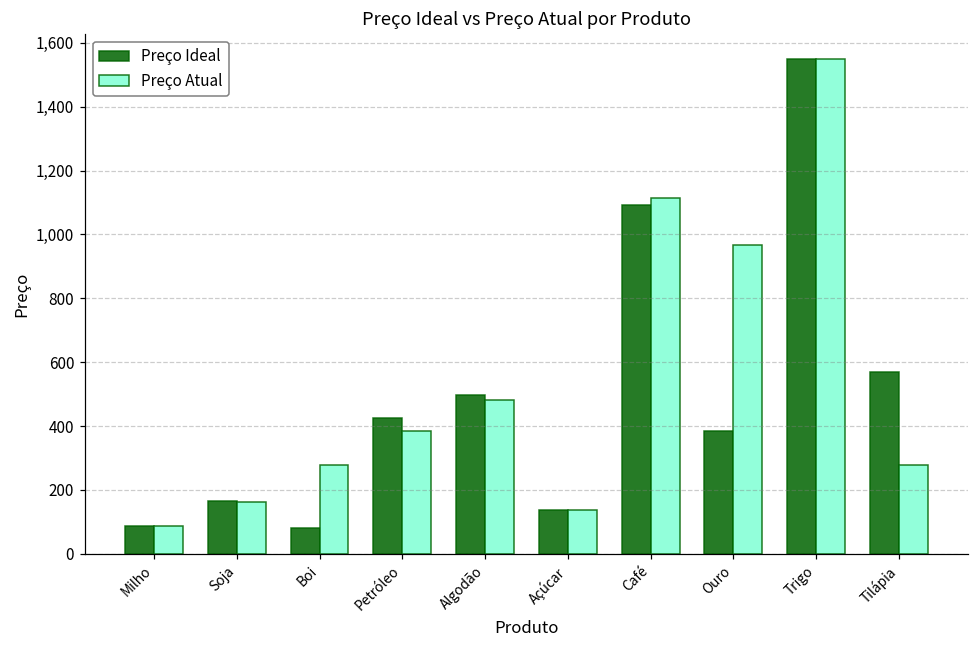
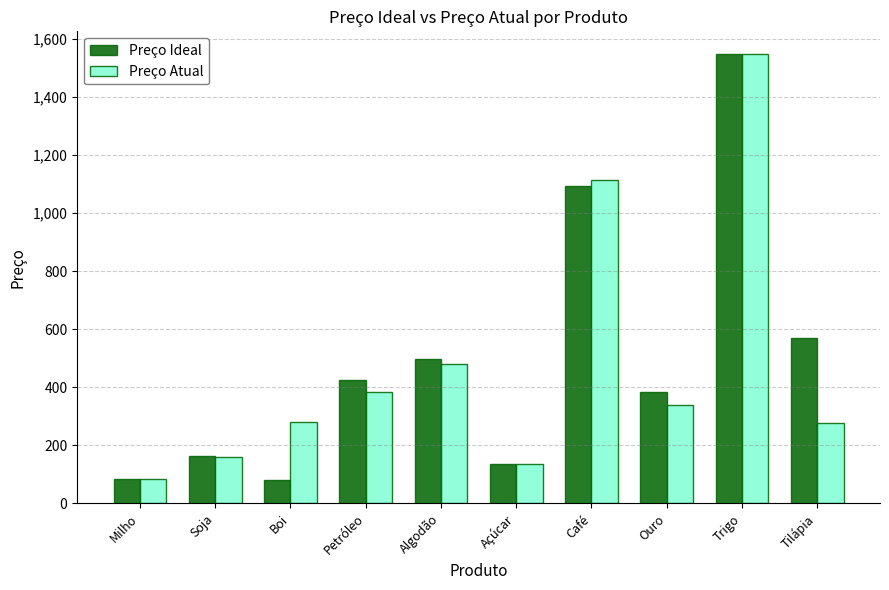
Preço Atual, Ouro: 970 -> 340
